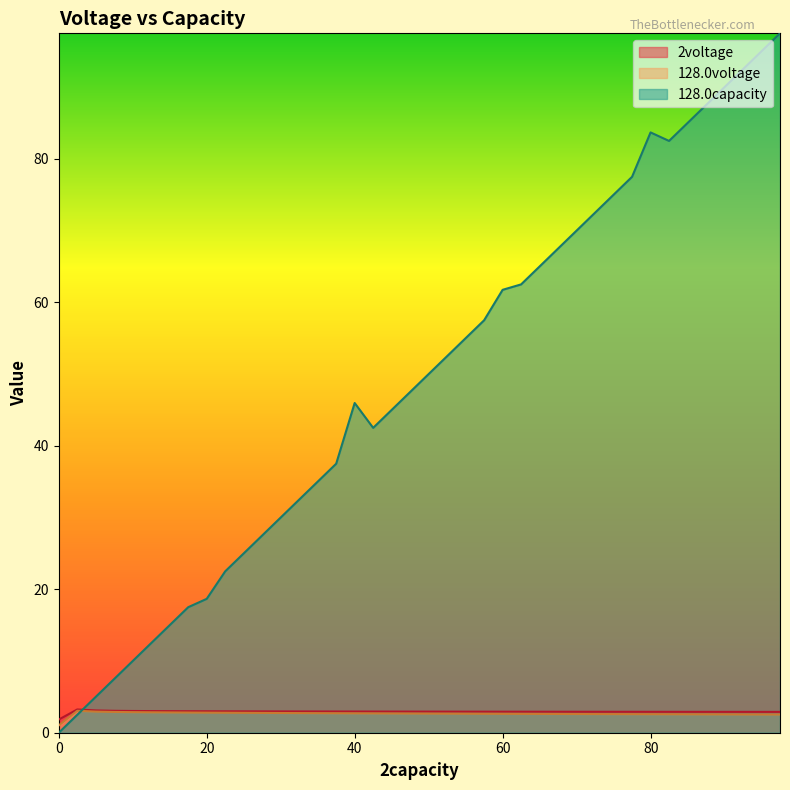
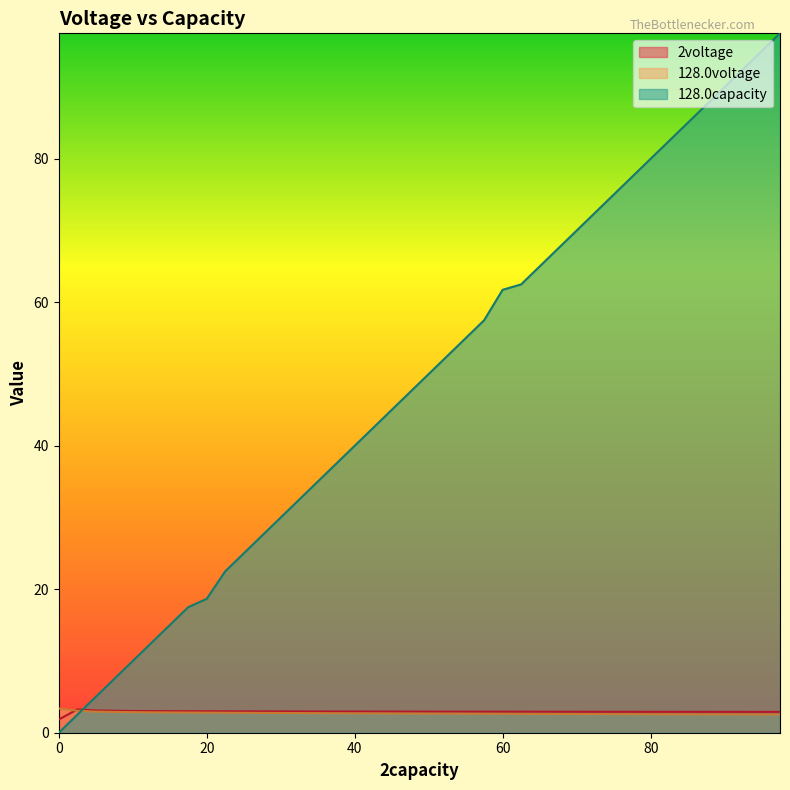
128.0voltage, 0: 1 -> 3
128.0capacity, 40: 46 -> 40
128.0capacity, 80: 84 -> 80
